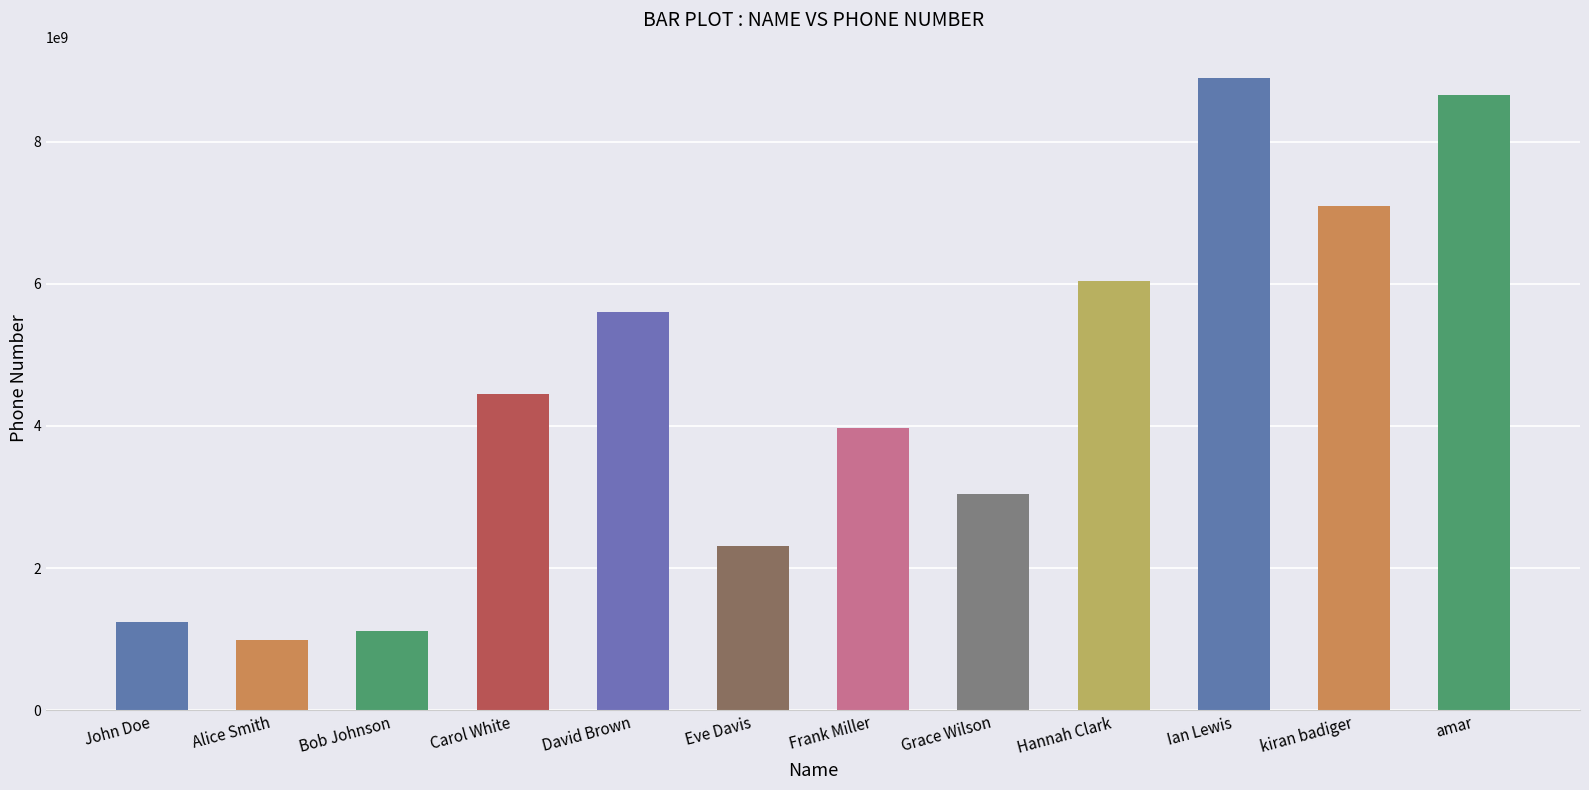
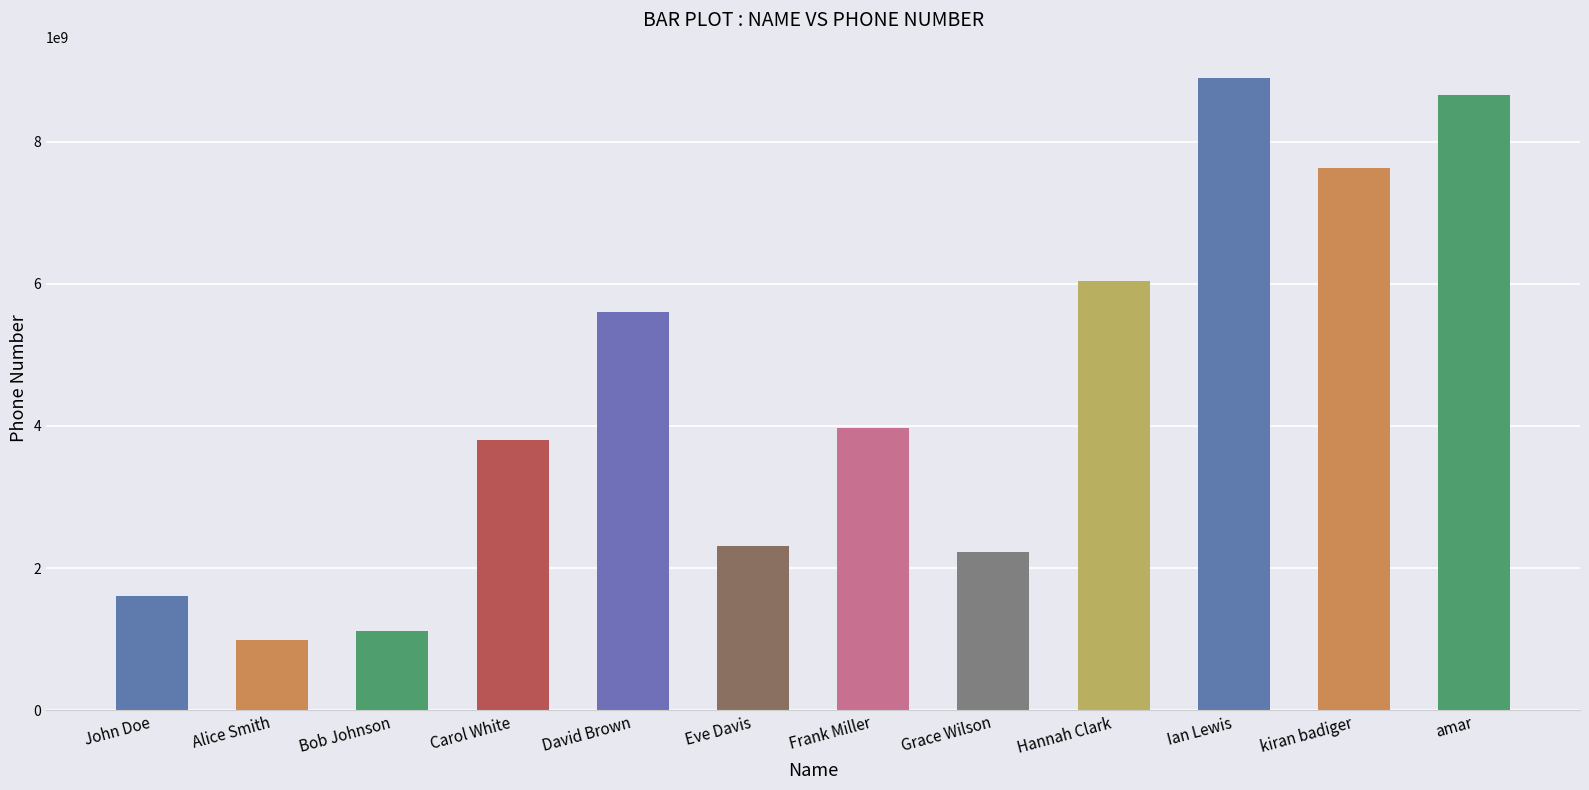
John Doe: 1200000000 -> 1600000000
Carol White: 4400000000 -> 3800000000
Grace Wilson: 3000000000 -> 2200000000
kiran badiger: 7100000000 -> 7600000000
